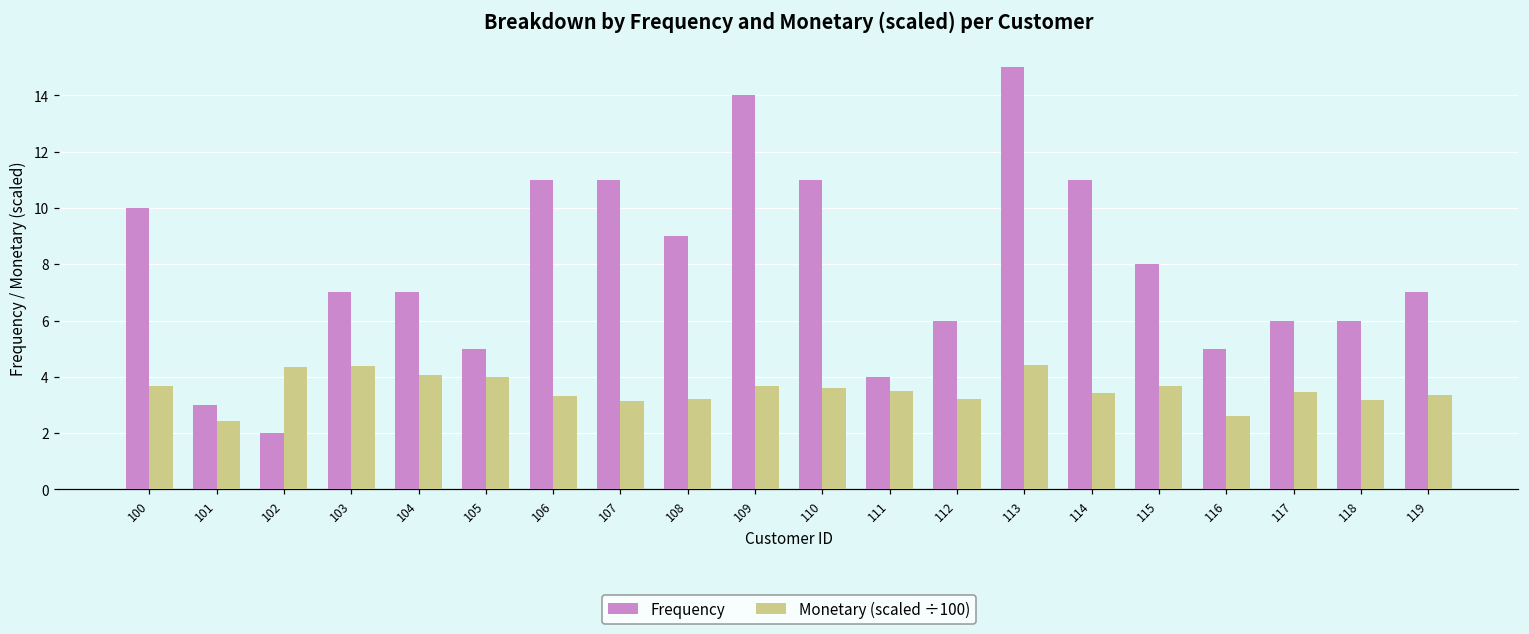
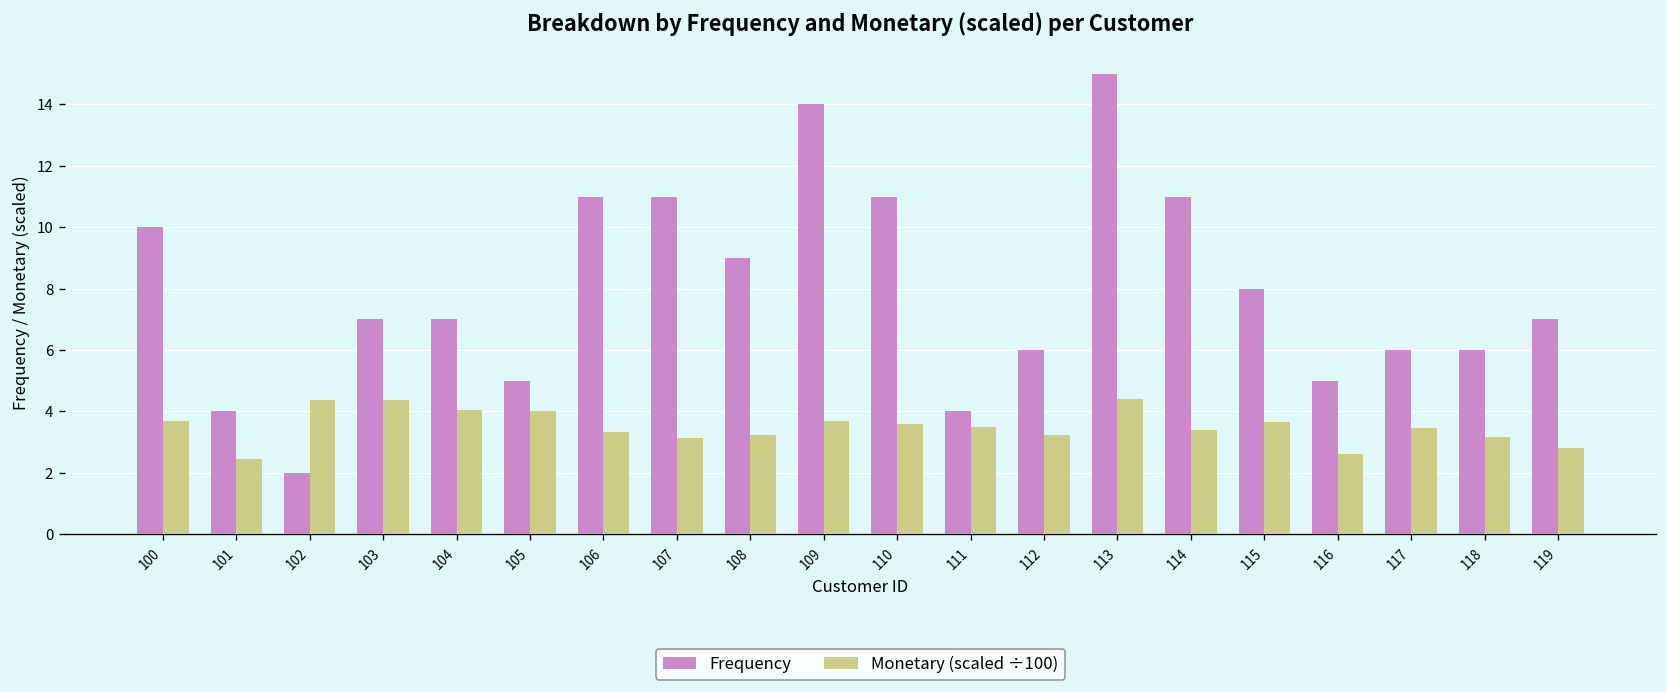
Frequency, 101: 3 -> 4
Monetary (scaled ÷100), 119: 3.4 -> 2.8
